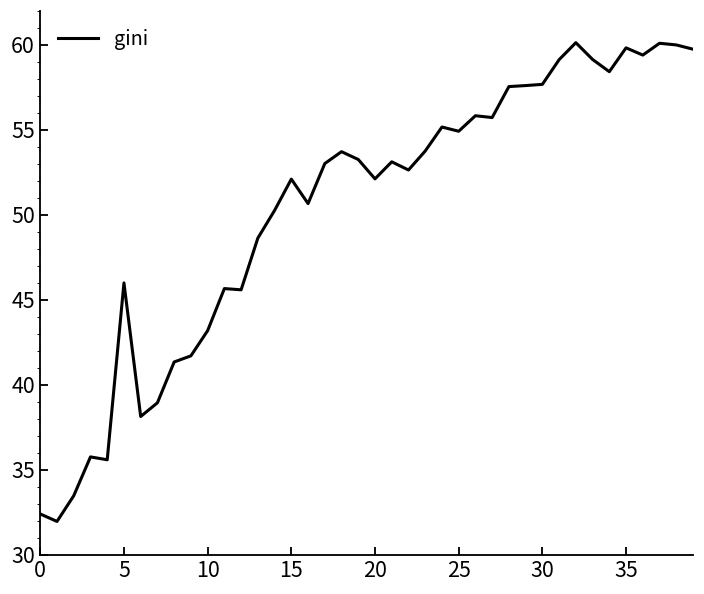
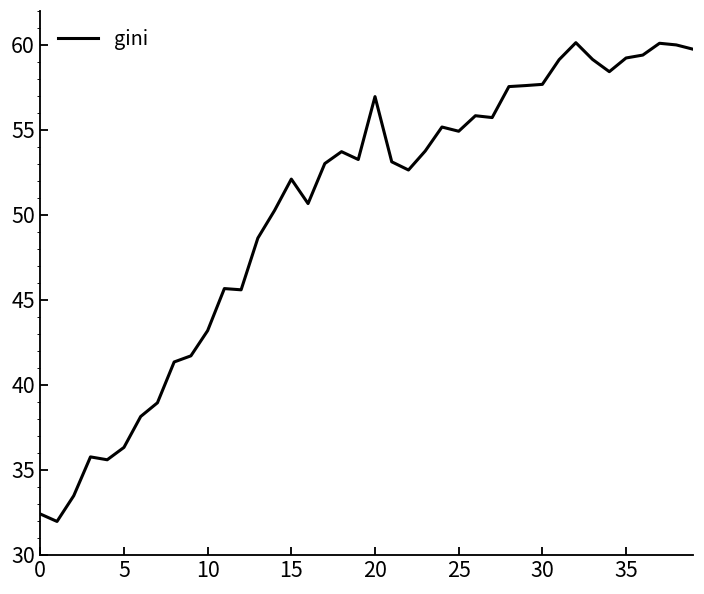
5: 46.0 -> 36.3
20: 52.1 -> 57.0
35: 59.8 -> 59.2
